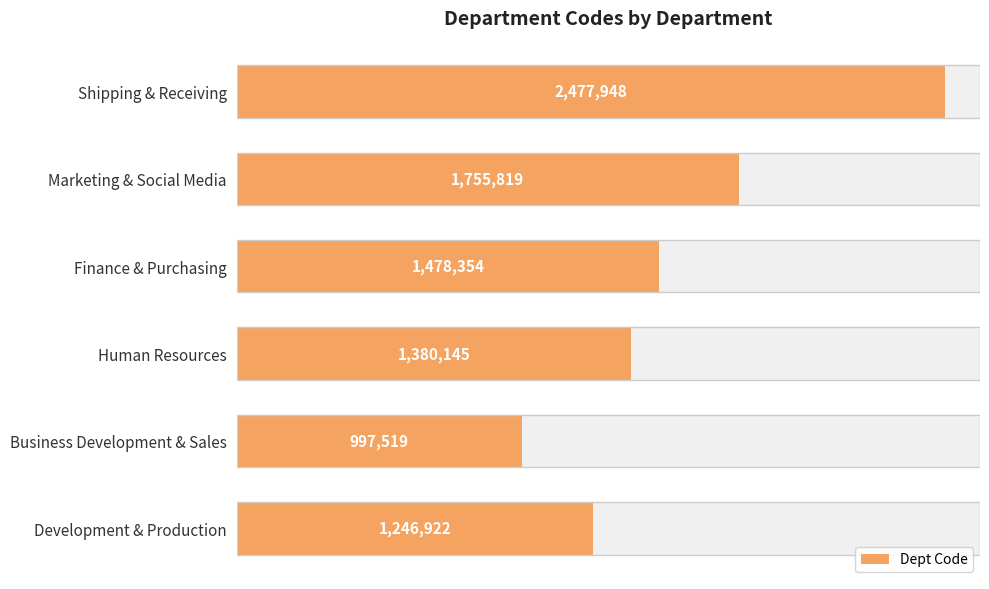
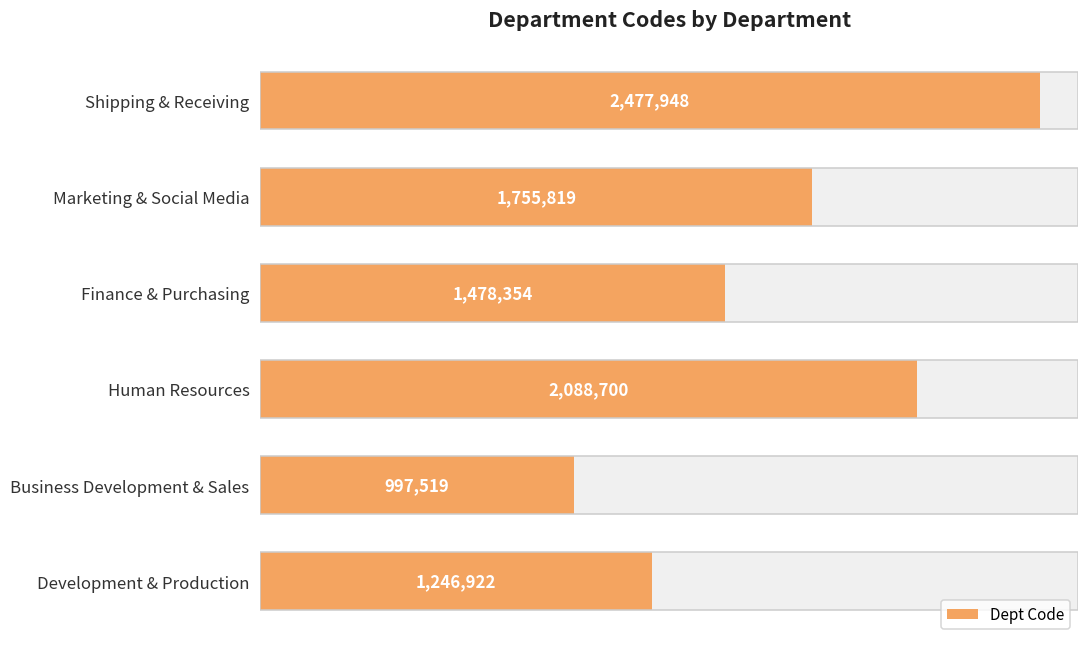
Dept Code, Human Resources: 1,380,145 -> 2,088,700
